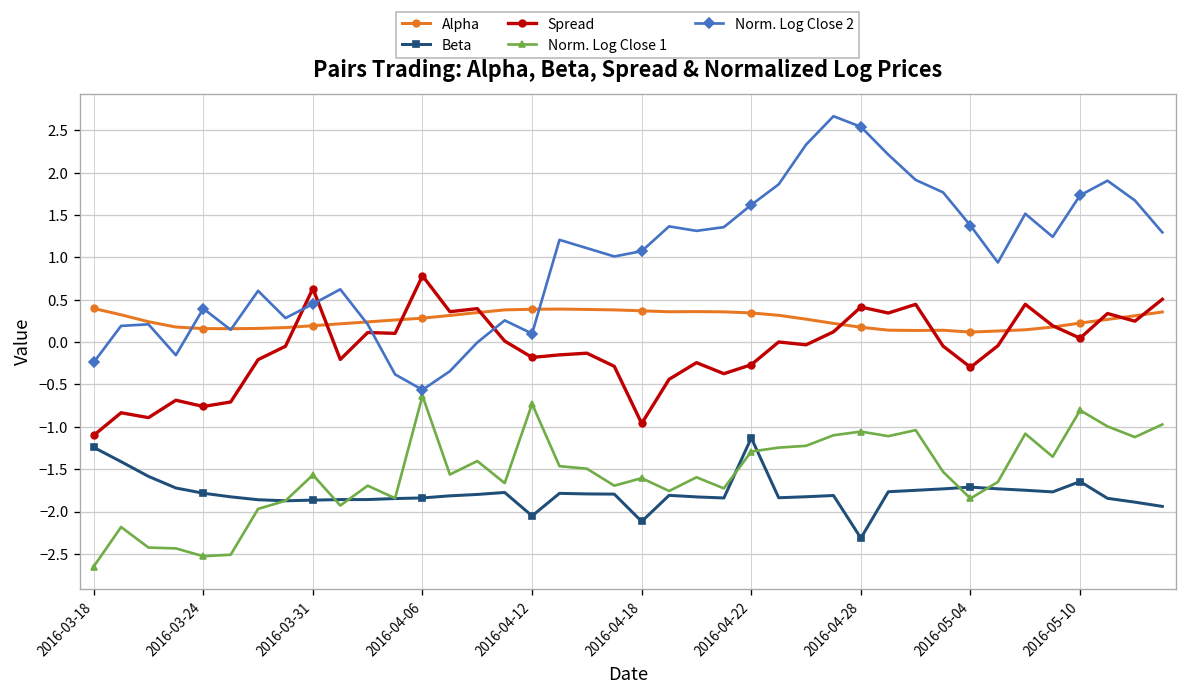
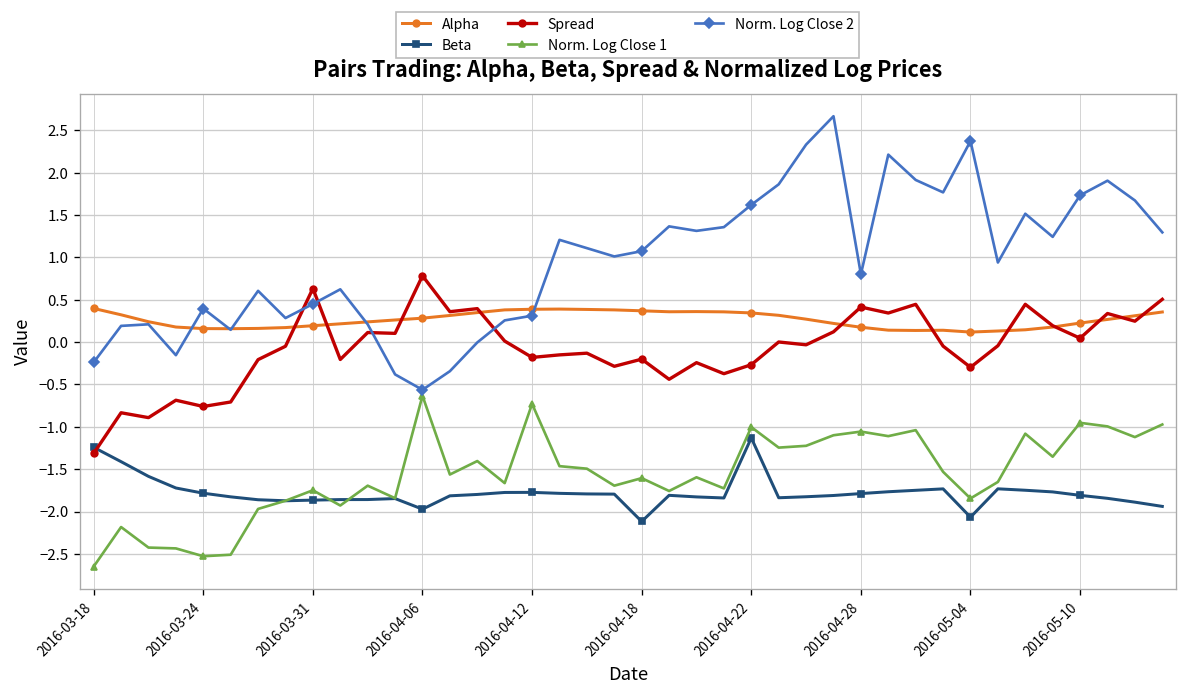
Spread, 2016-03-18: -1.1 -> -1.3
Norm. Log Close 1, 2016-03-31: -1.6 -> -1.7
Beta, 2016-04-06: -1.8 -> -2.0
Beta, 2016-04-12: -2.1 -> -1.8
Norm. Log Close 2, 2016-04-12: 0.1 -> 0.3
Spread, 2016-04-18: -1.0 -> -0.2
Norm. Log Close 1, 2016-04-22: -1.3 -> -1.0
Beta, 2016-04-28: -2.3 -> -1.8
Norm. Log Close 2, 2016-04-28: 2.5 -> 0.8
Beta, 2016-05-04: -1.7 -> -2.1
Norm. Log Close 2, 2016-05-04: 1.4 -> 2.4
Beta, 2016-05-10: -1.6 -> -1.8
Norm. Log Close 1, 2016-05-10: -0.8 -> -1.0
